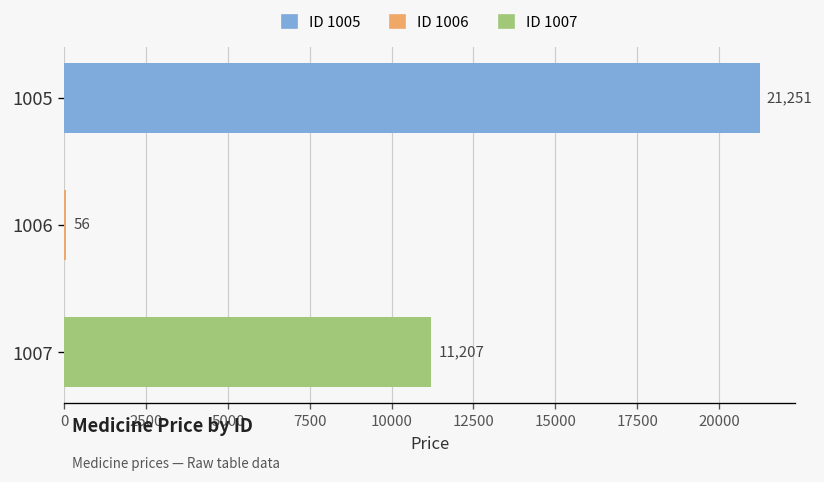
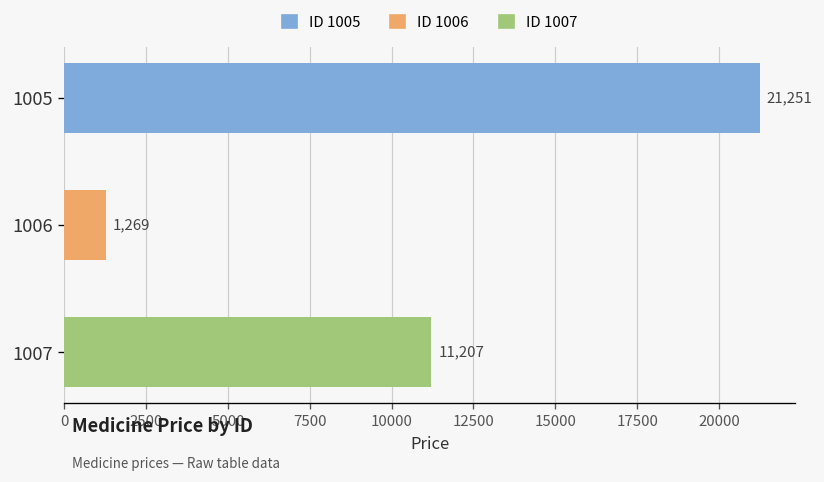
1006: 56 -> 1,269
